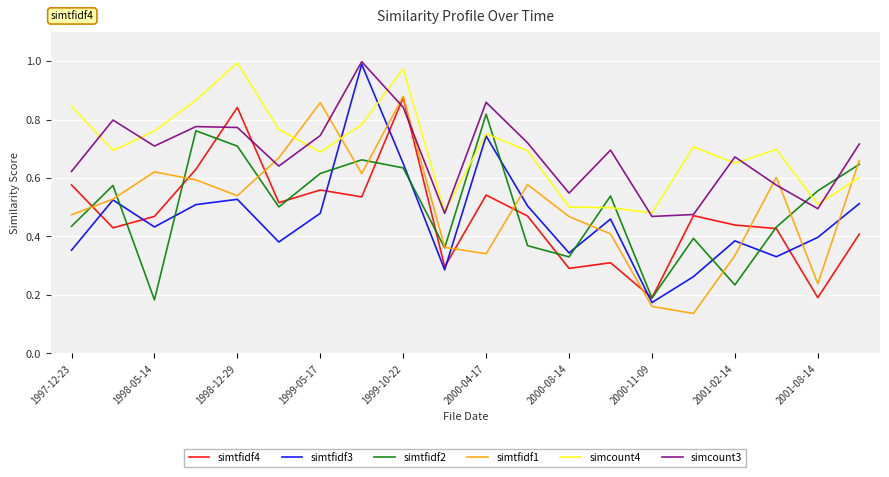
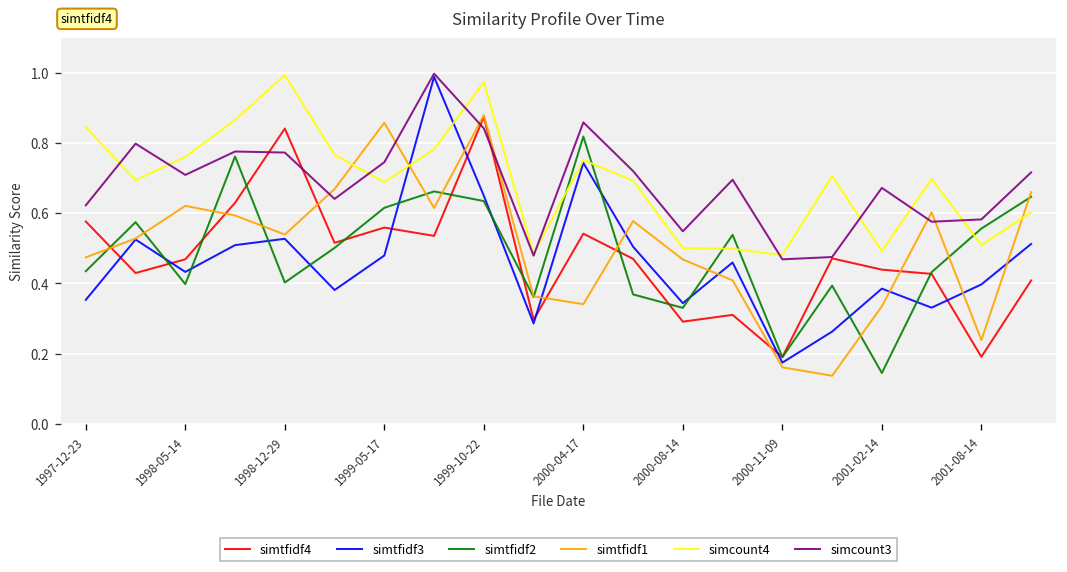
simtfidf2, 1998-05-14: 0.18 -> 0.40
simtfidf2, 1998-12-29: 0.71 -> 0.40
simtfidf2, 2001-02-14: 0.23 -> 0.14
simcount4, 2001-02-14: 0.65 -> 0.49
simcount3, 2001-08-14: 0.49 -> 0.58
